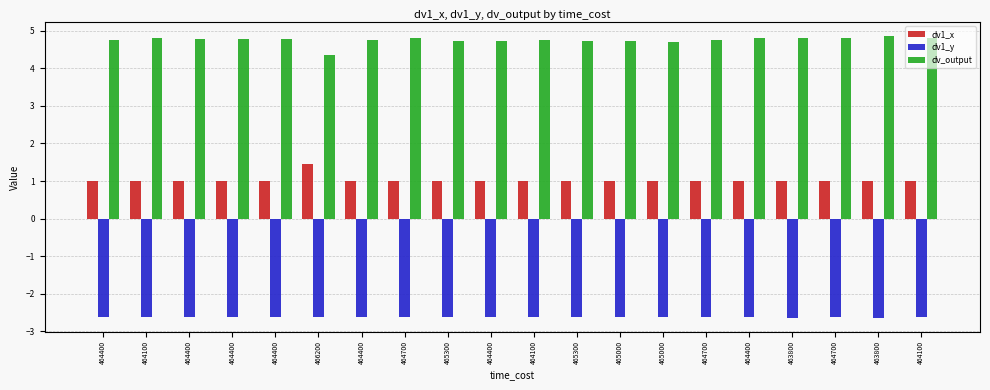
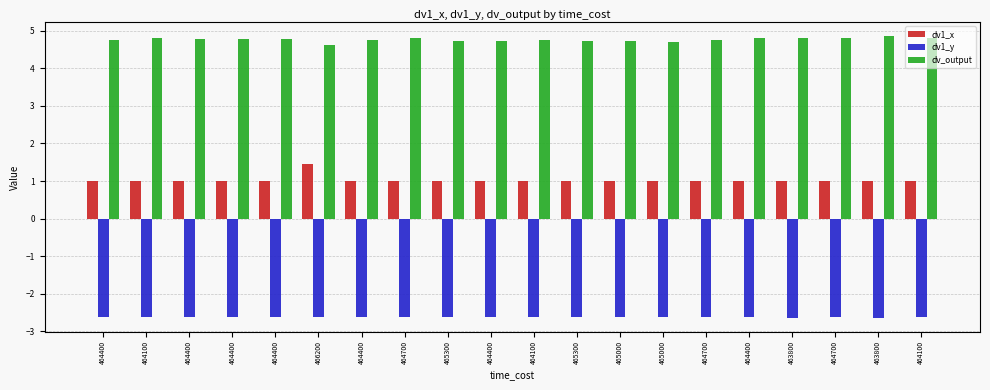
dv_output, 466200: 4.4 -> 4.6
